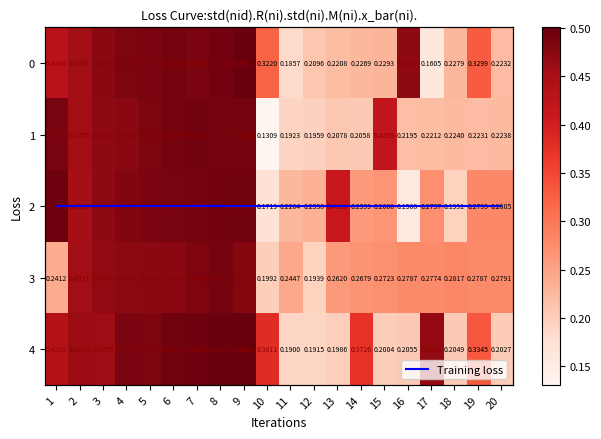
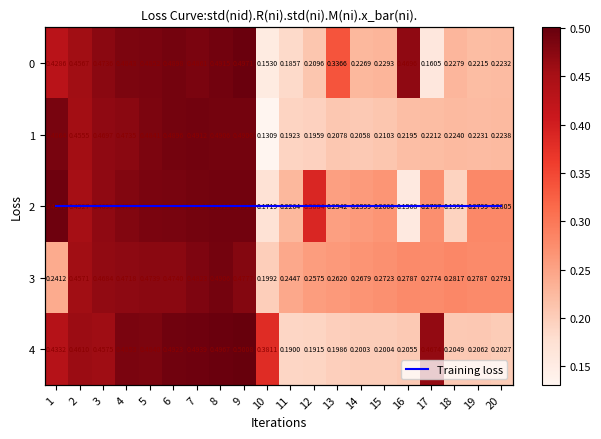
0, 10: 0.3220 -> 0.1530
0, 13: 0.2208 -> 0.3366
0, 19: 0.3299 -> 0.2215
1, 15: 0.4209 -> 0.2103
2, 12: 0.2338 -> 0.3884
2, 13: 0.4118 -> 0.2542
3, 12: 0.1939 -> 0.2575
4, 14: 0.3726 -> 0.2003
4, 19: 0.3345 -> 0.2062
